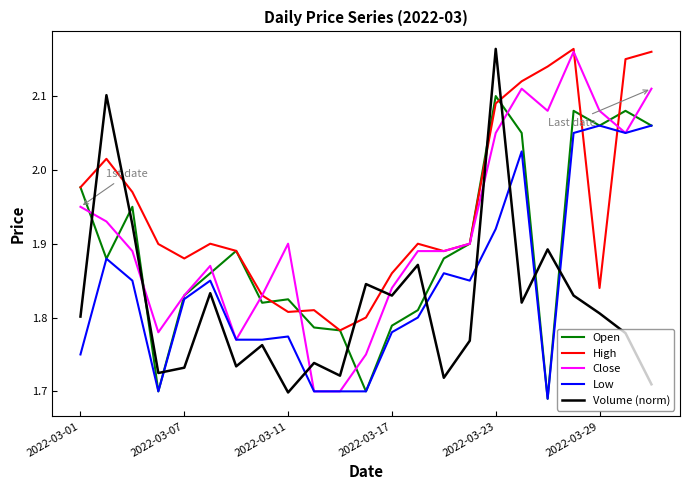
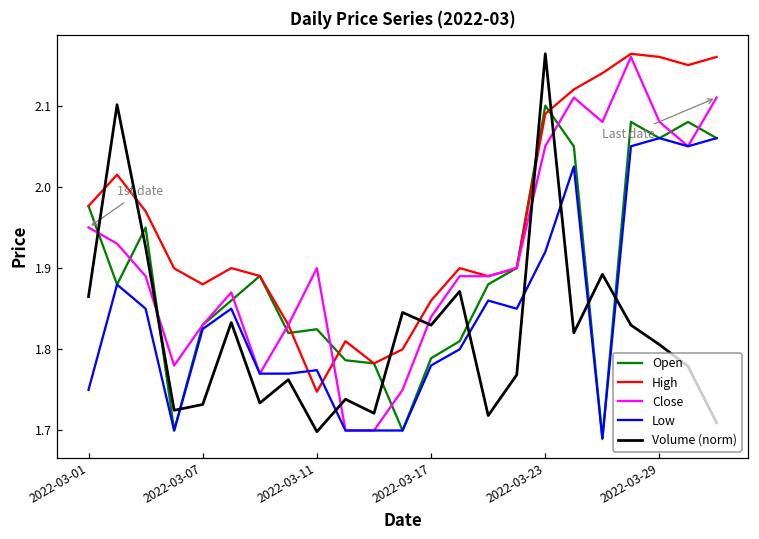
Volume (norm), 2022-03-01: 1.80 -> 1.86
High, 2022-03-11: 1.81 -> 1.75
High, 2022-03-29: 1.84 -> 2.16
